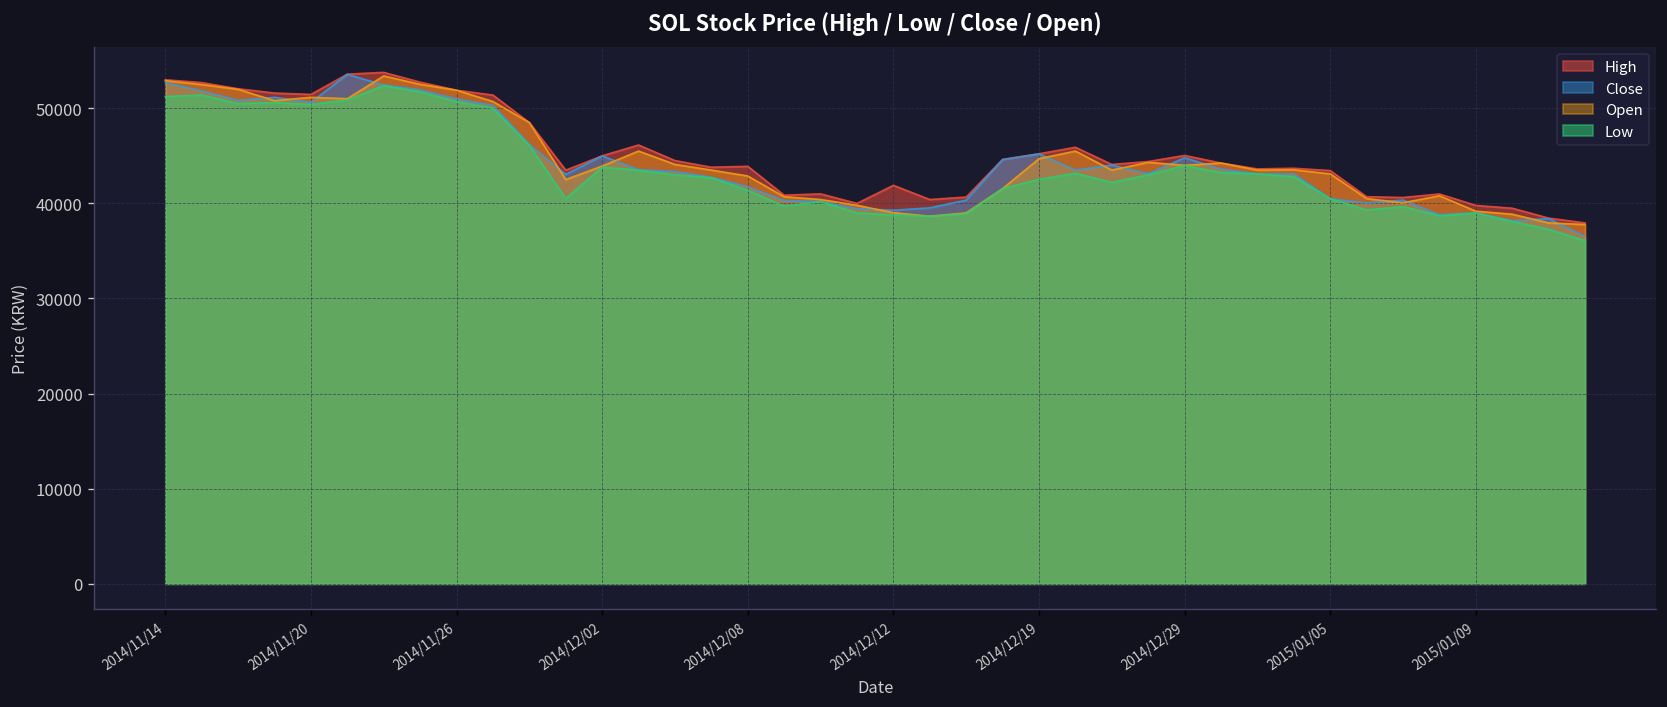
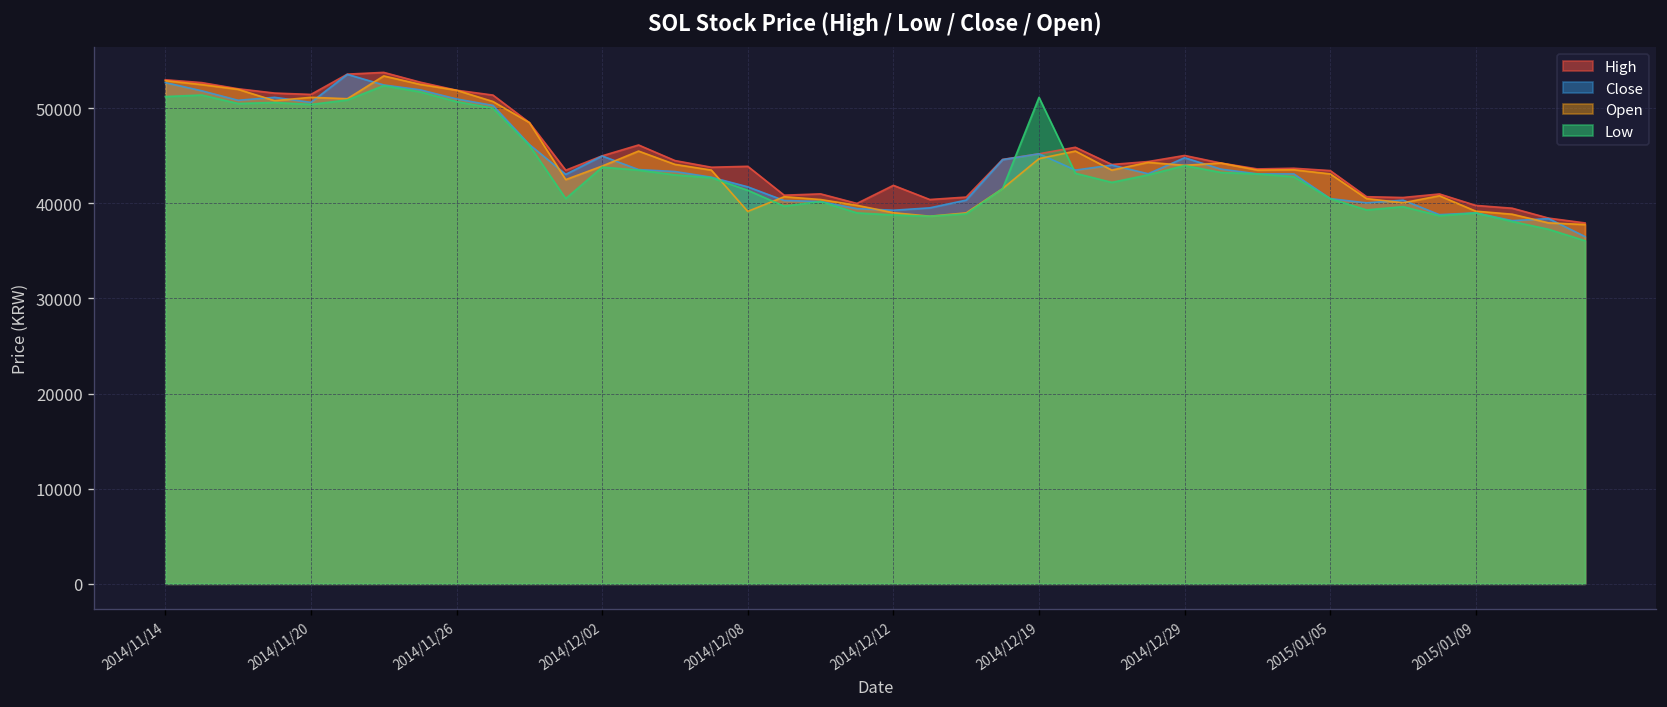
Open, 2014/12/08: 43000 -> 39000
Low, 2014/12/19: 43000 -> 51000
